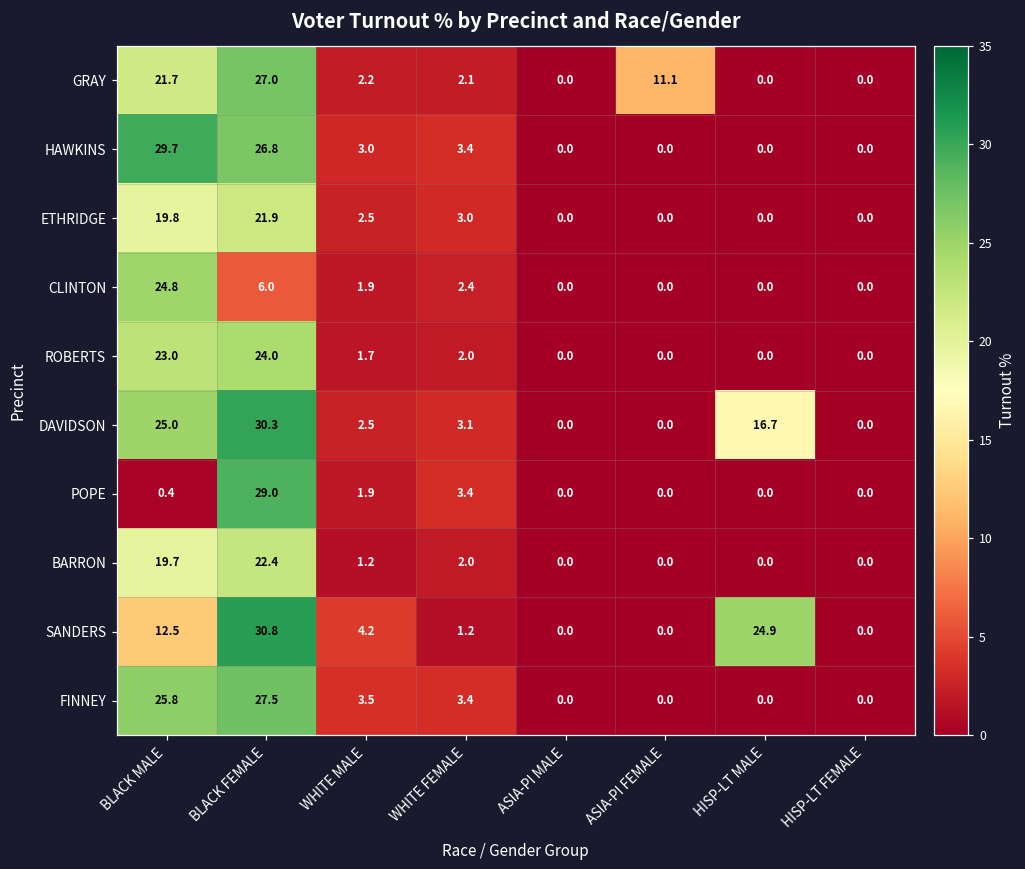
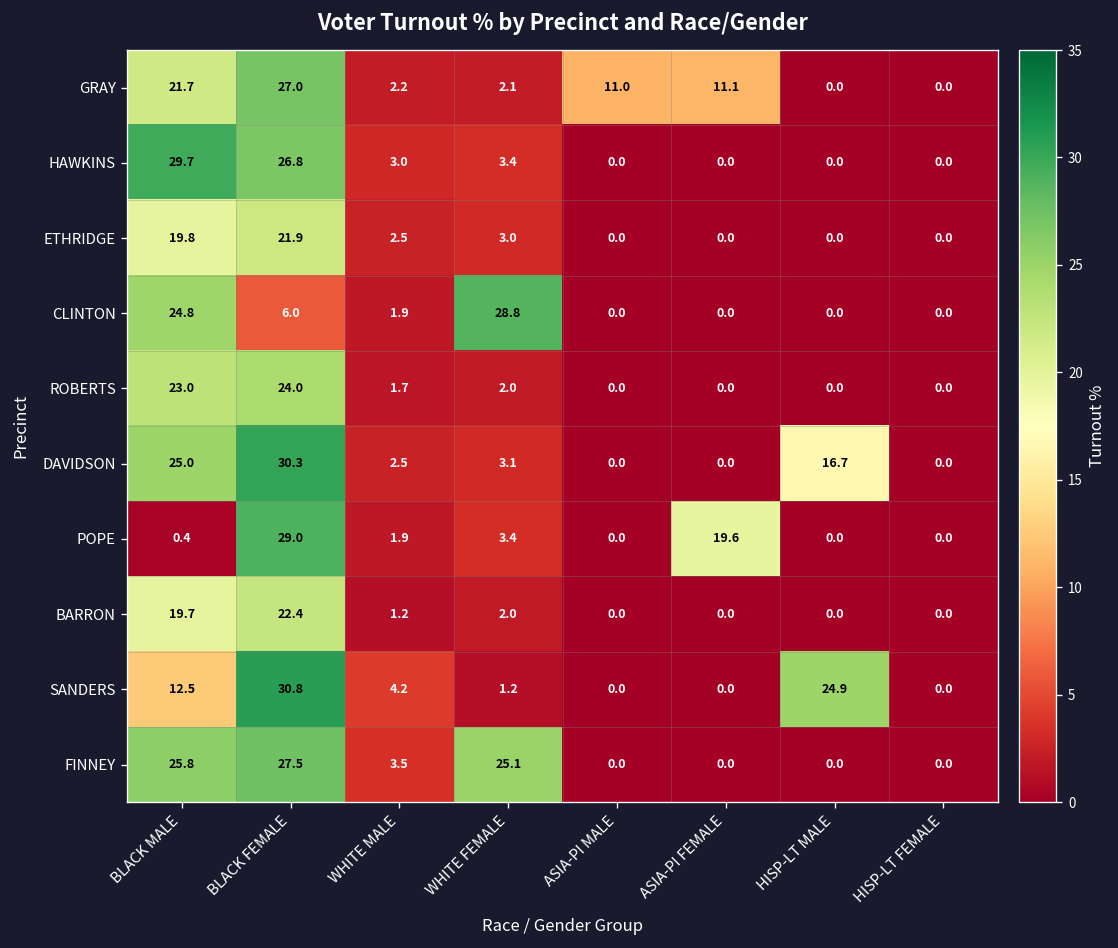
GRAY, ASIA-PI MALE: 0.0 -> 11.0
CLINTON, WHITE FEMALE: 2.4 -> 28.8
POPE, ASIA-PI FEMALE: 0.0 -> 19.6
FINNEY, WHITE FEMALE: 3.4 -> 25.1
